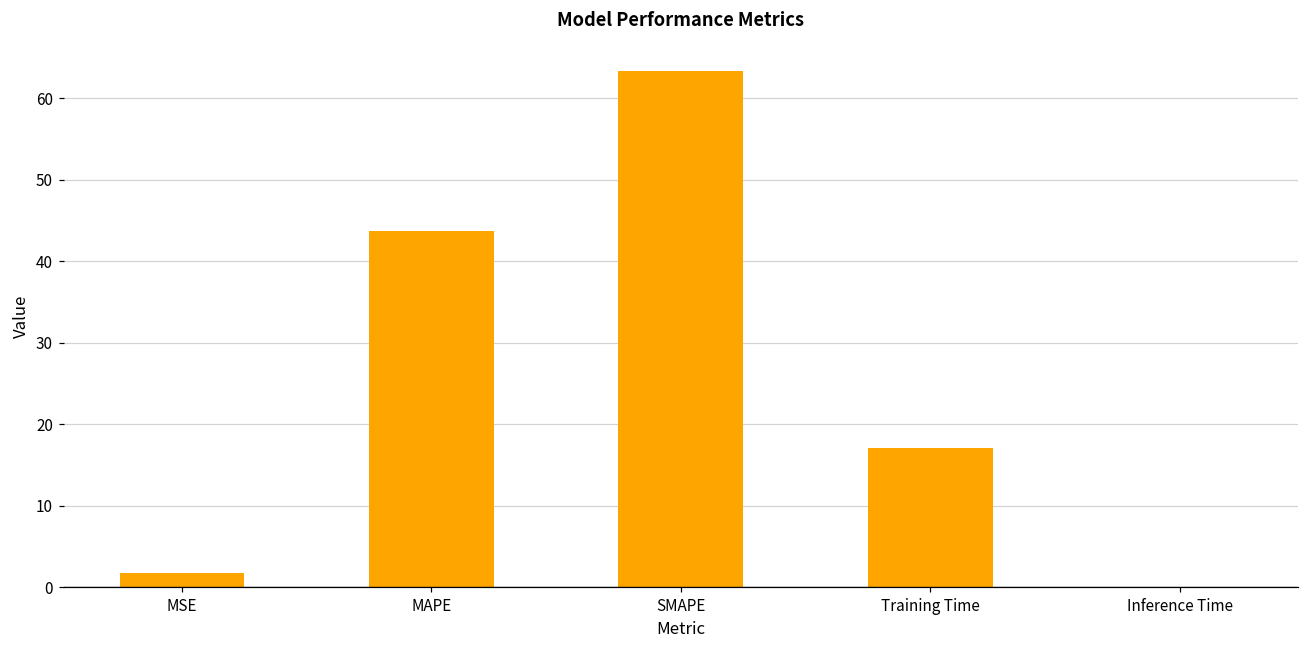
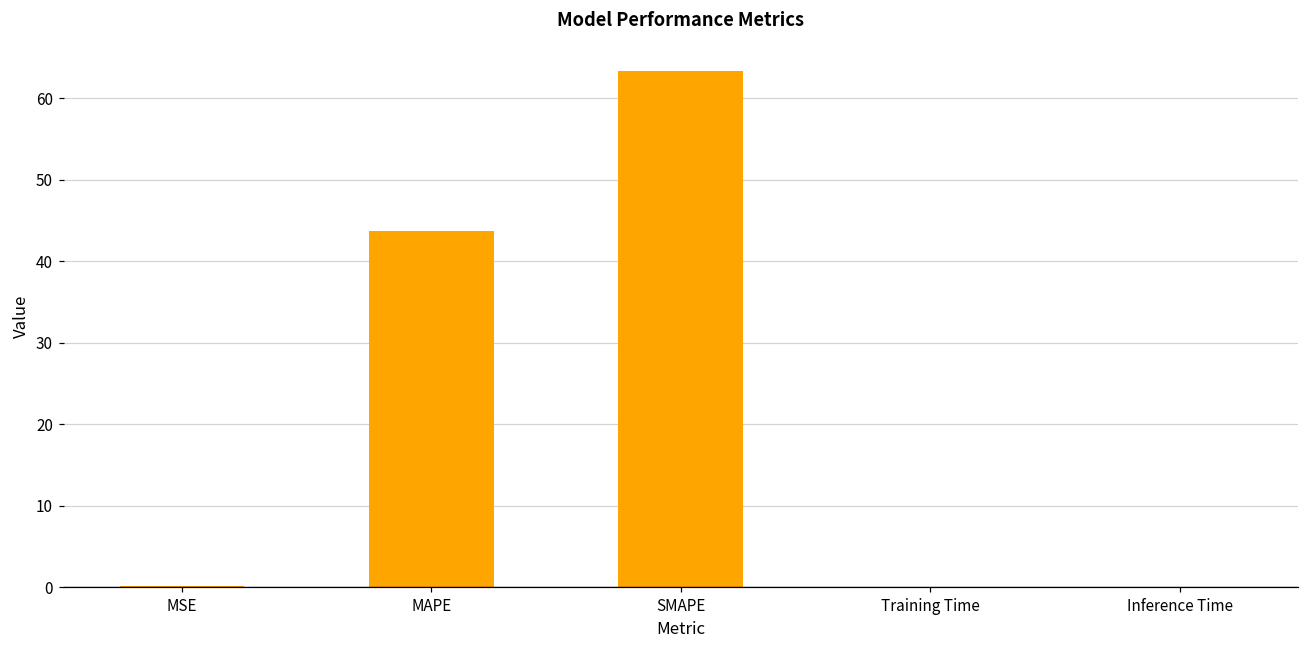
MSE: 2 -> 0
Training Time: 17 -> 0
